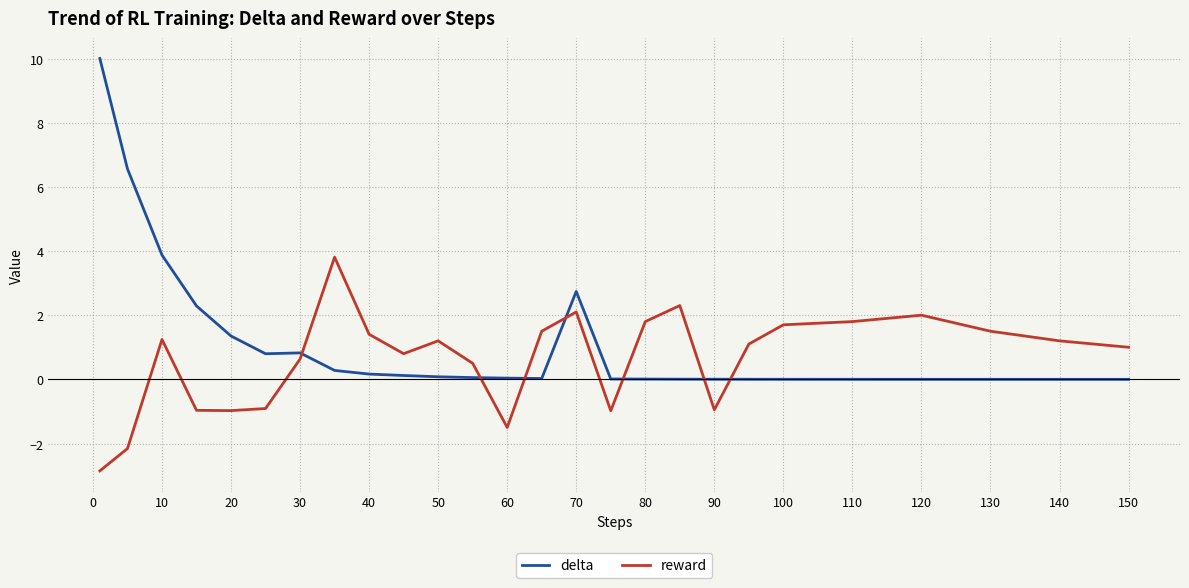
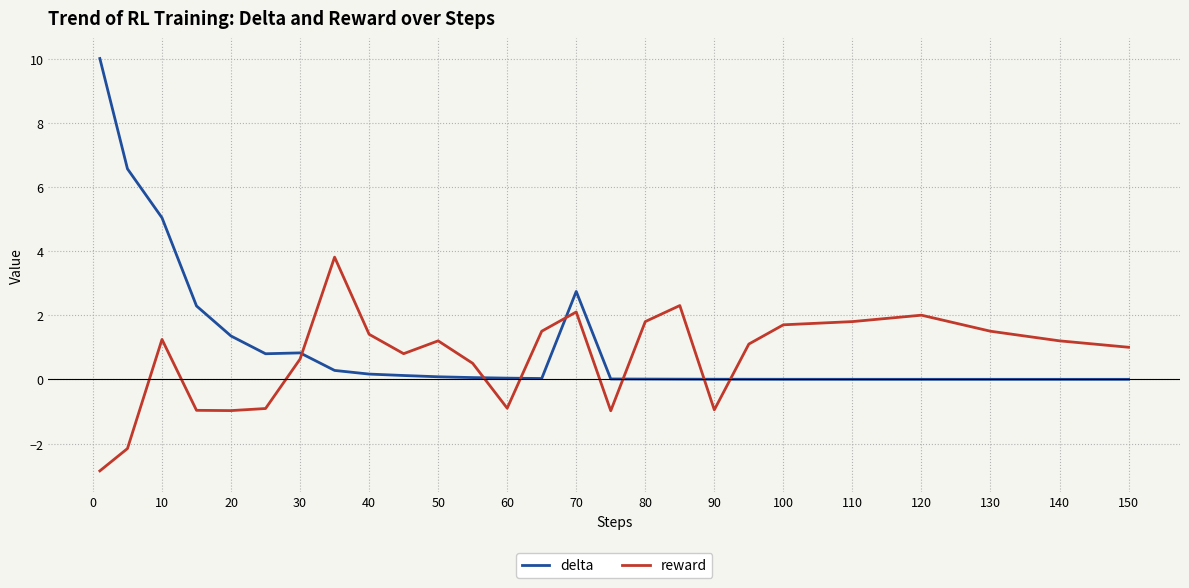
delta, 10: 3.9 -> 5.0
reward, 60: -1.5 -> -0.9
